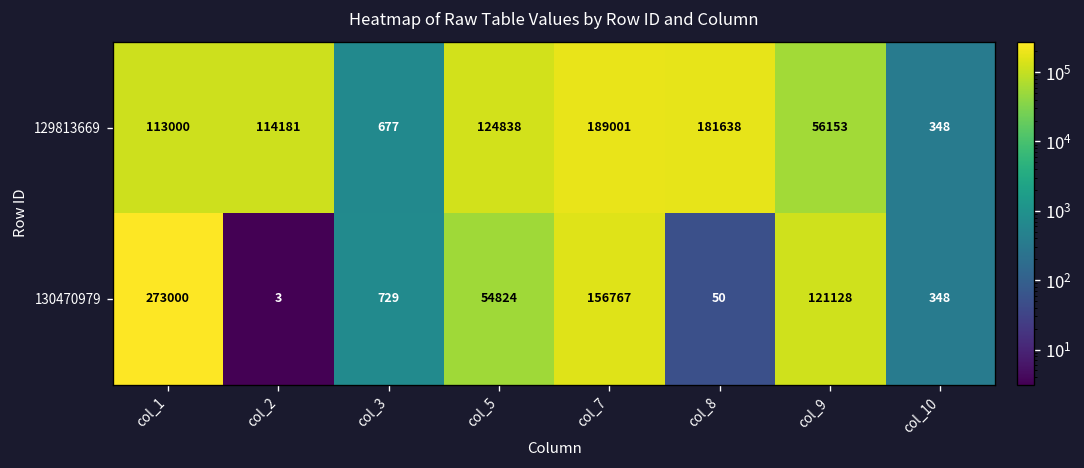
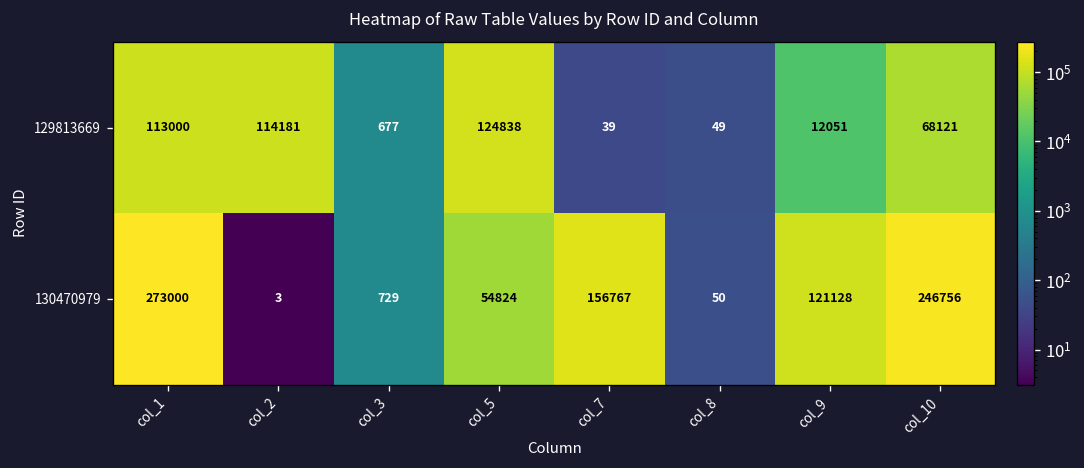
129813669, col_7: 189001 -> 39
129813669, col_8: 181638 -> 49
129813669, col_9: 56153 -> 12051
129813669, col_10: 348 -> 68121
130470979, col_10: 348 -> 246756
